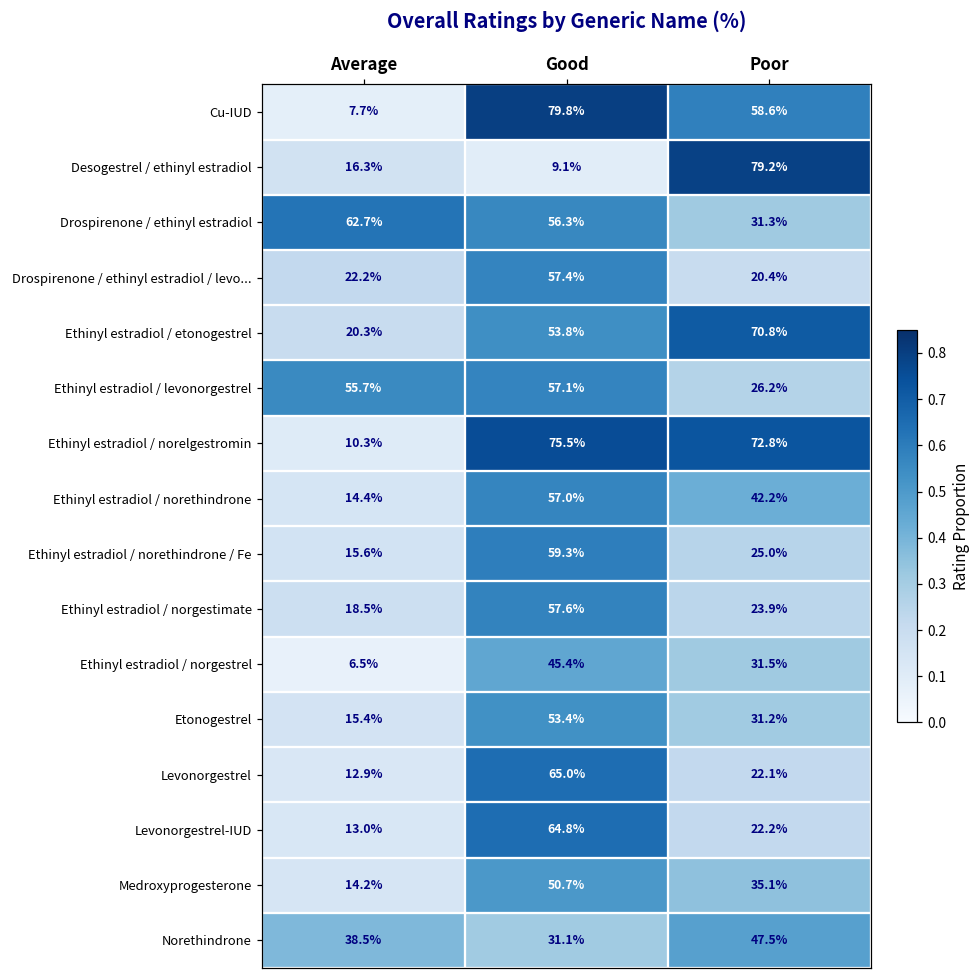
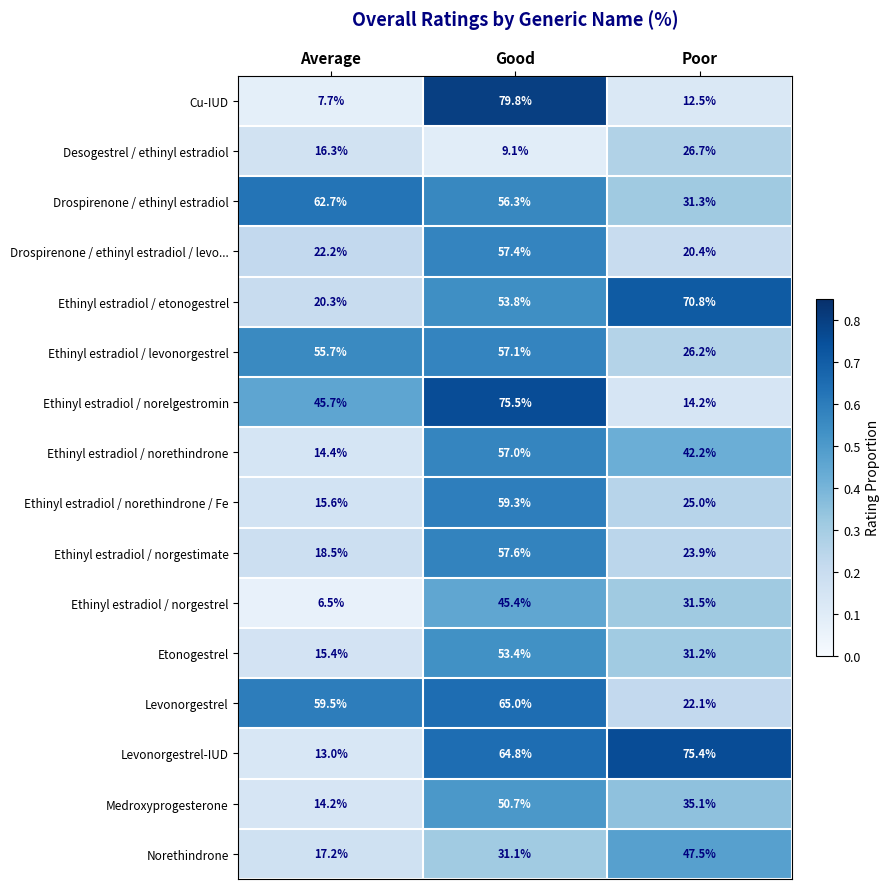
Cu-IUD, Poor: 58.6% -> 12.5%
Desogestrel / ethinyl estradiol, Poor: 79.2% -> 26.7%
Ethinyl estradiol / norelgestromin, Average: 10.3% -> 45.7%
Ethinyl estradiol / norelgestromin, Poor: 72.8% -> 14.2%
Levonorgestrel, Average: 12.9% -> 59.5%
Levonorgestrel-IUD, Poor: 22.2% -> 75.4%
Norethindrone, Average: 38.5% -> 17.2%
